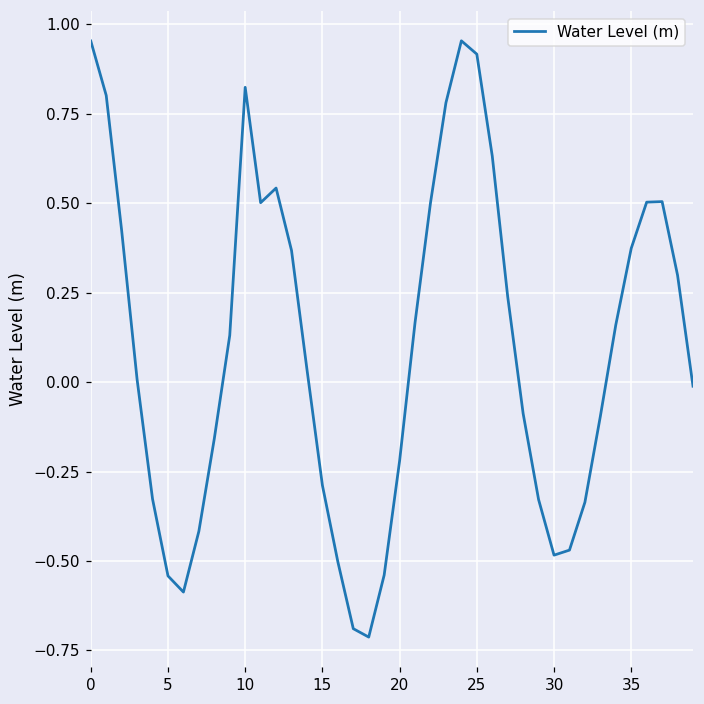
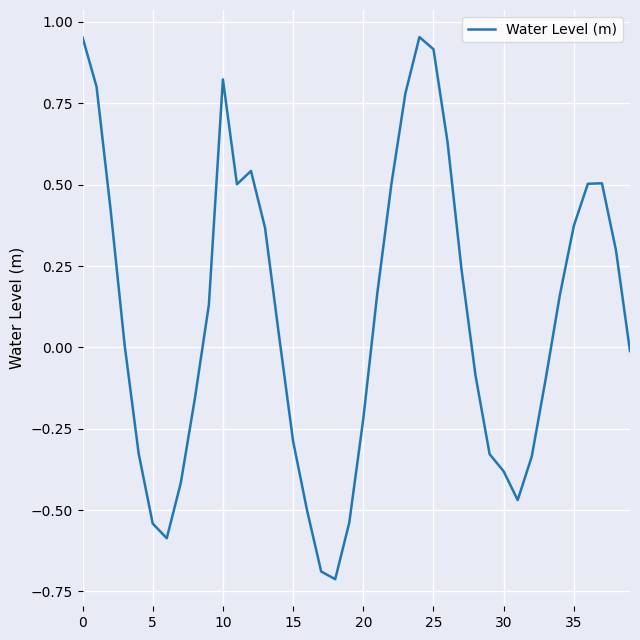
30: -0.48 -> -0.38
